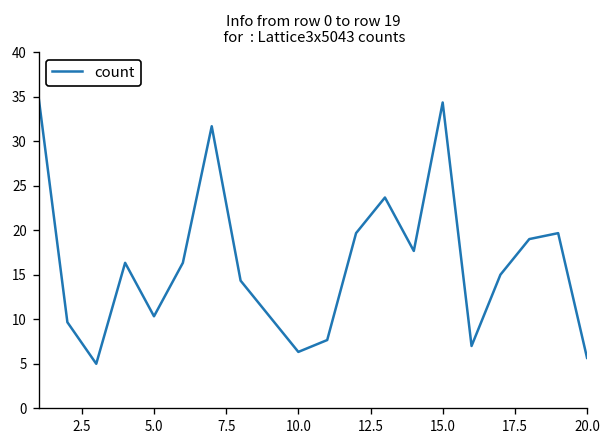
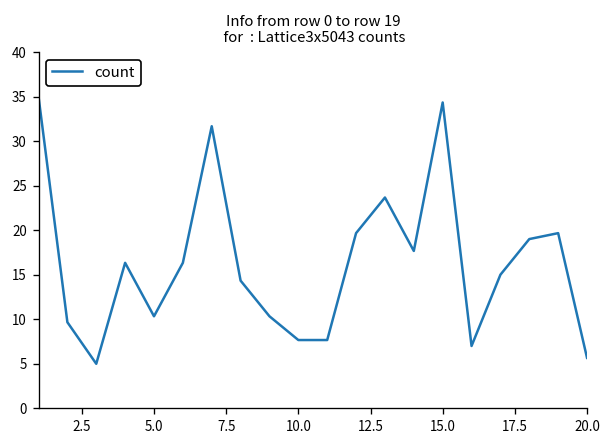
10.0: 6 -> 8
